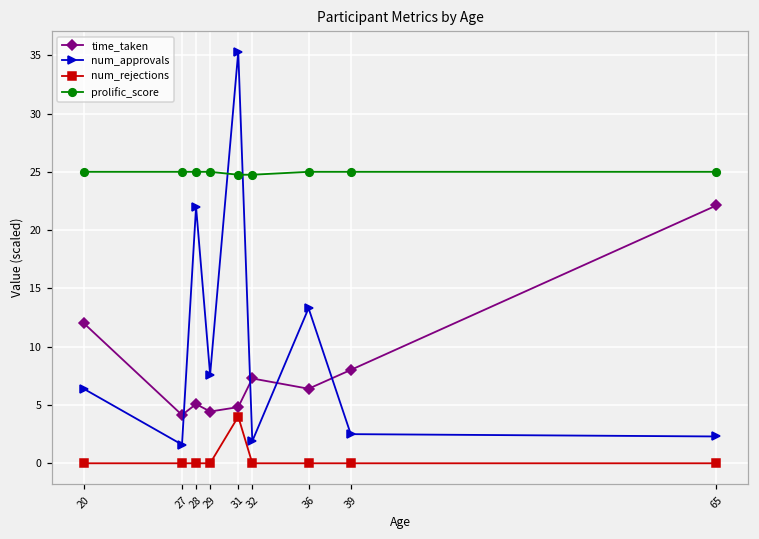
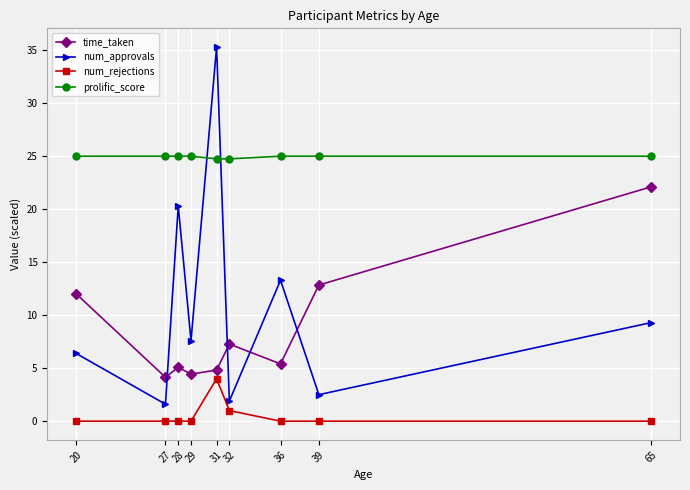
num_approvals, 28: 22.0 -> 20.3
num_rejections, 32: 0 -> 1
time_taken, 36: 6.4 -> 5.4
time_taken, 39: 8.0 -> 12.8
num_approvals, 65: 2.3 -> 9.3
